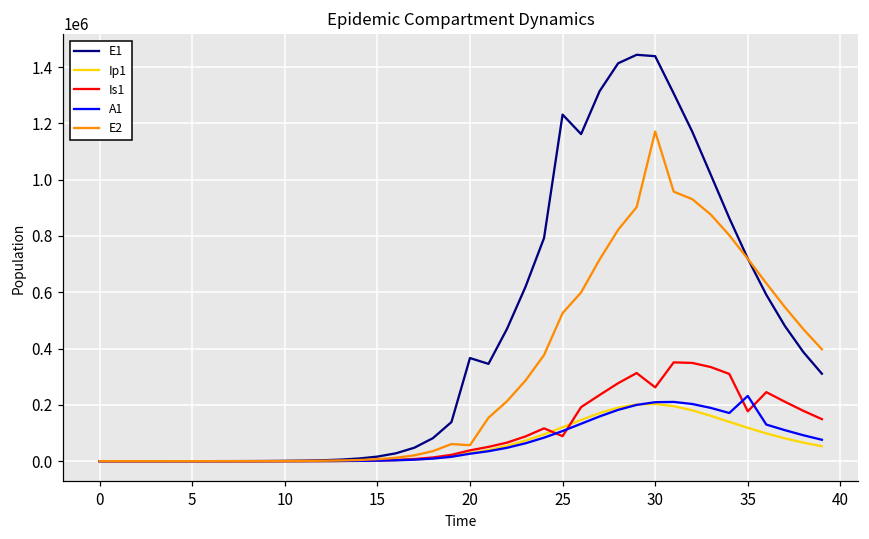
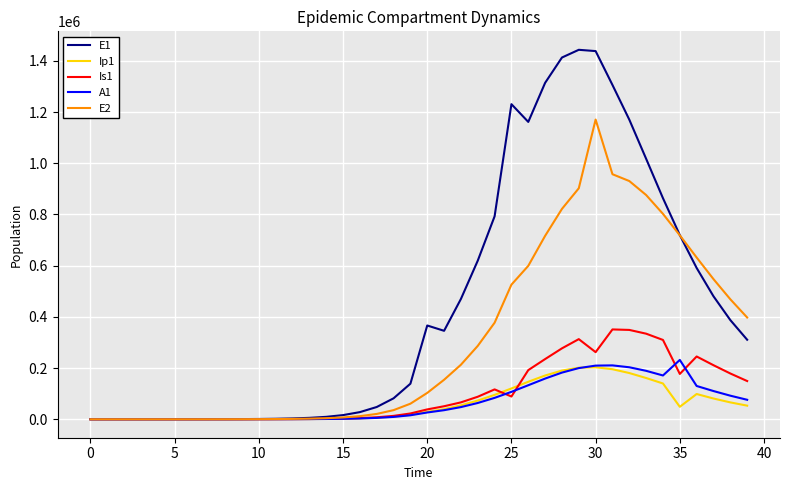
E2, 20: 60000 -> 100000
Ip1, 35: 120000 -> 50000
